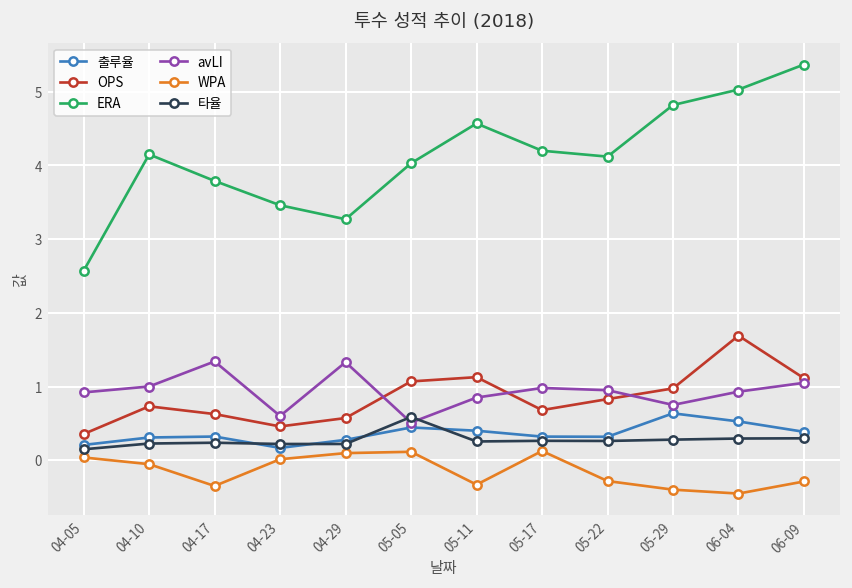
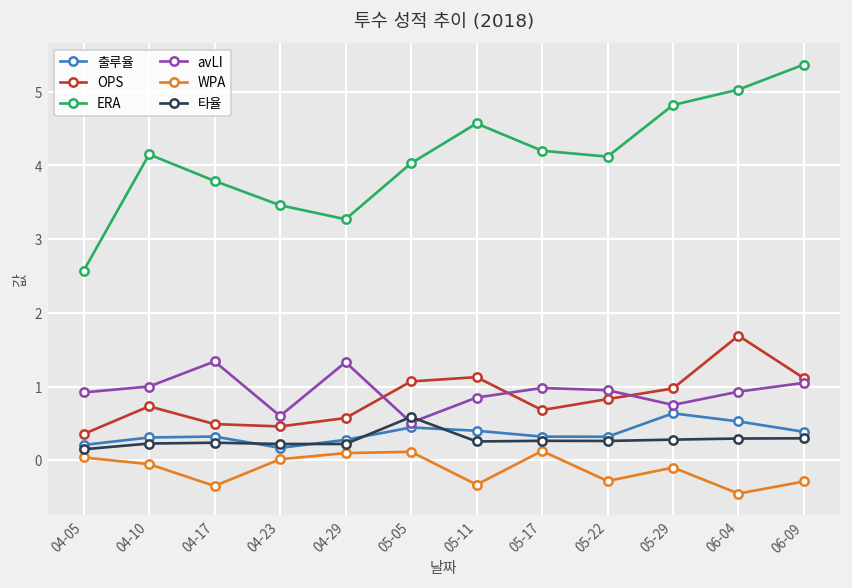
OPS, 04-17: 0.6 -> 0.5
WPA, 05-29: -0.4 -> -0.1
